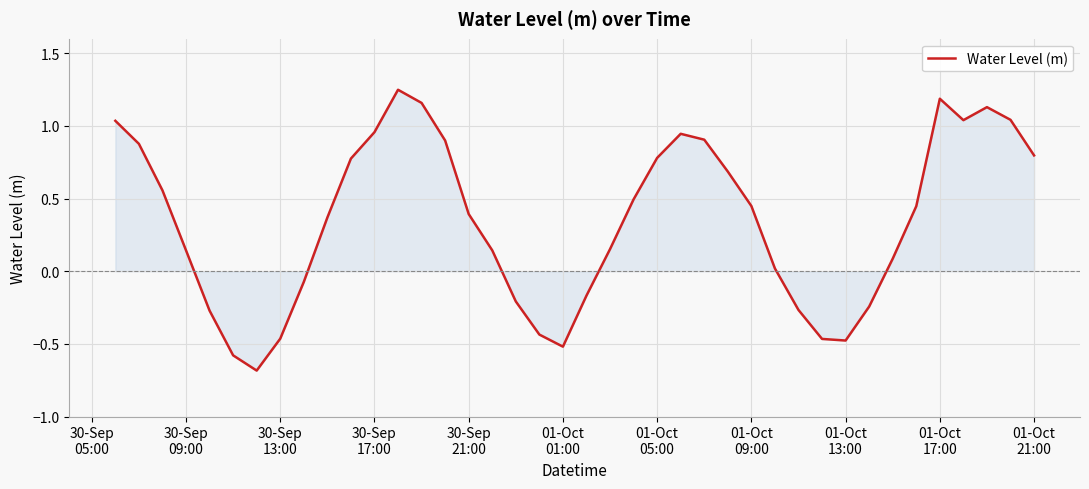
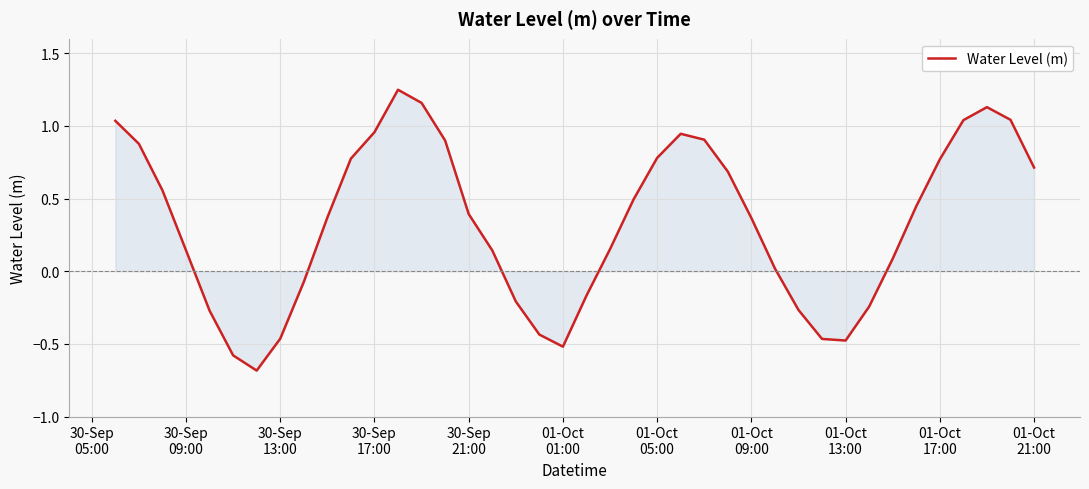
Water Level (m), 01-Oct 09:00: 0.45 -> 0.37
Water Level (m), 01-Oct 17:00: 1.19 -> 0.77
Water Level (m), 01-Oct 21:00: 0.80 -> 0.71
